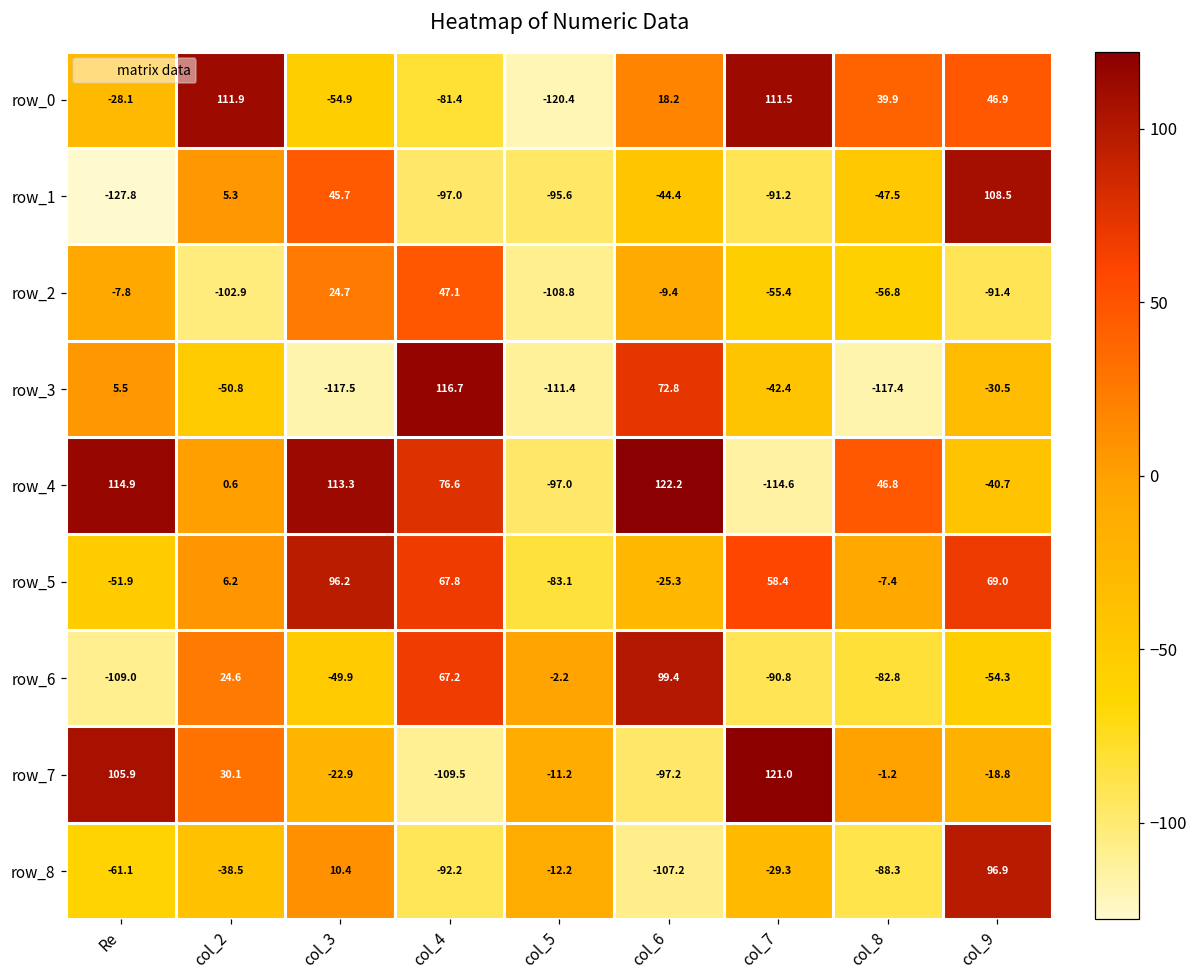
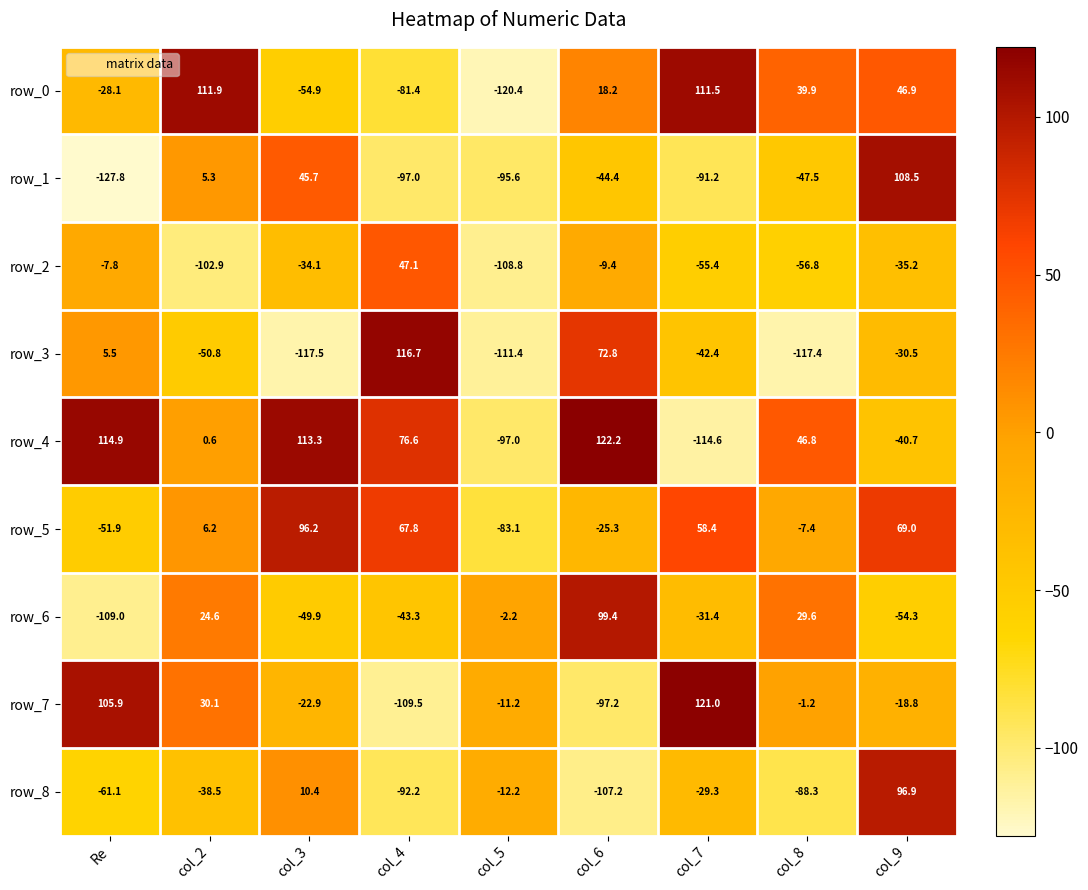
row_2, col_3: 24.7 -> -34.1
row_2, col_9: -91.4 -> -35.2
row_6, col_4: 67.2 -> -43.3
row_6, col_7: -90.8 -> -31.4
row_6, col_8: -82.8 -> 29.6
